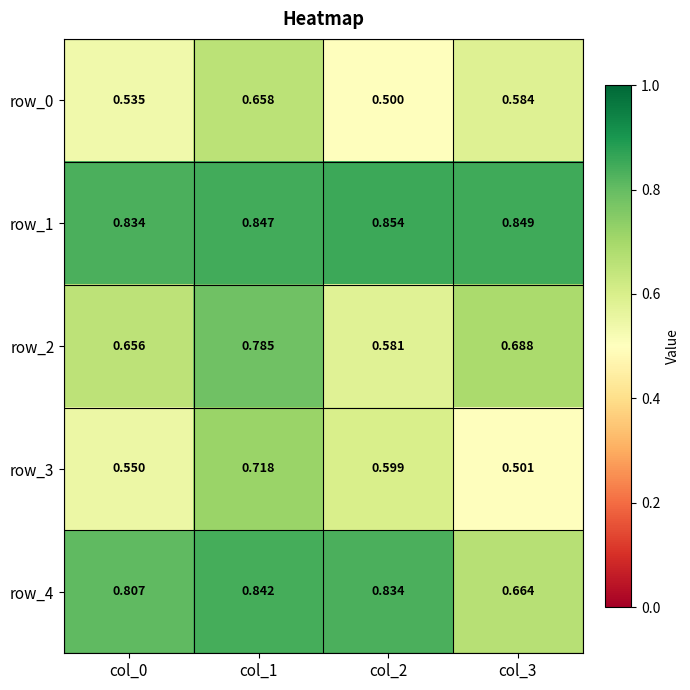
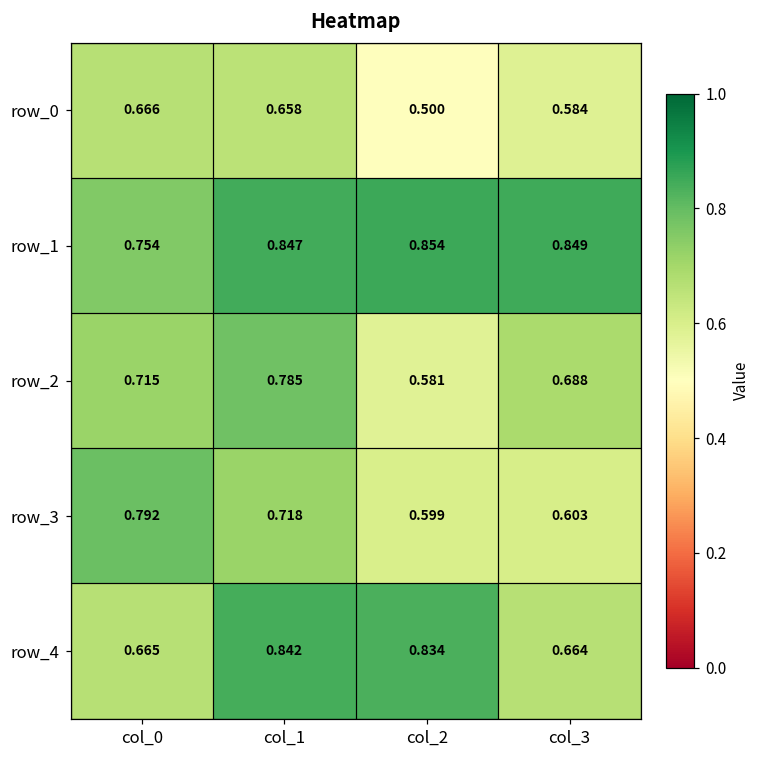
row_0, col_0: 0.535 -> 0.666
row_1, col_0: 0.834 -> 0.754
row_2, col_0: 0.656 -> 0.715
row_3, col_0: 0.550 -> 0.792
row_3, col_3: 0.501 -> 0.603
row_4, col_0: 0.807 -> 0.665
